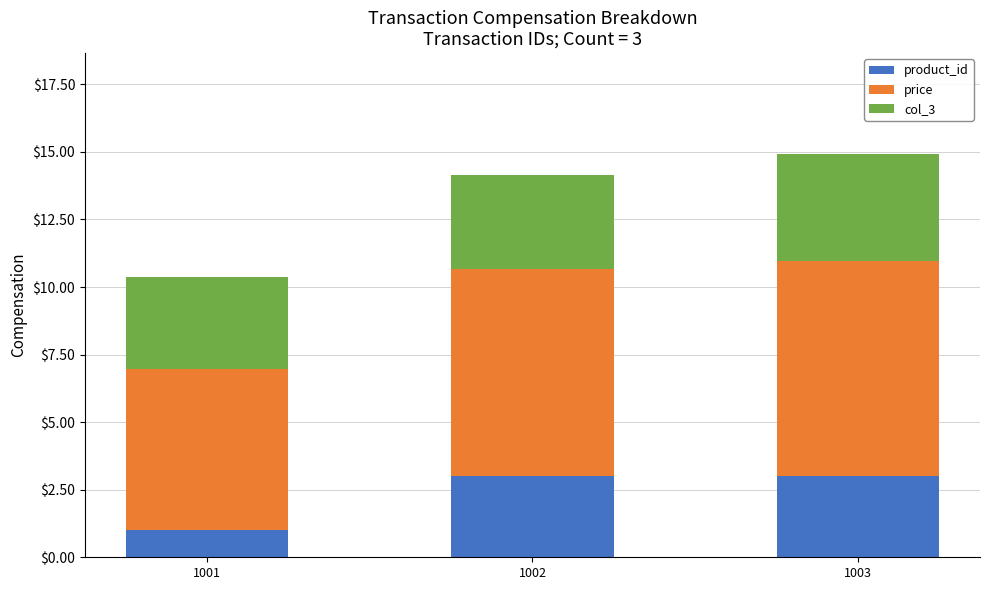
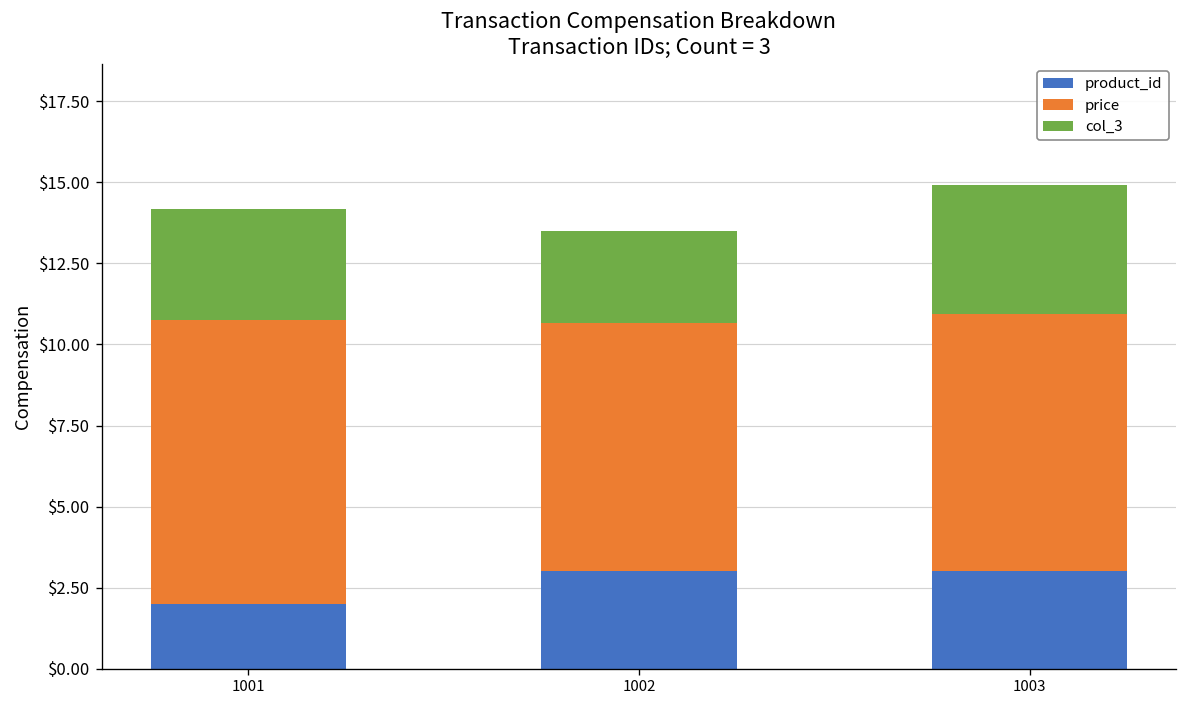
product_id, 1001: $1 -> $2
price, 1001: $6.0 -> $8.8
col_3, 1002: $3.5 -> $2.8
